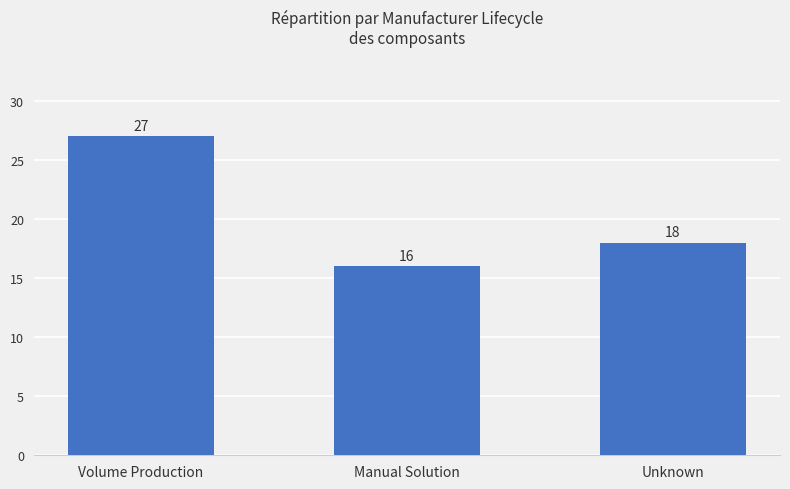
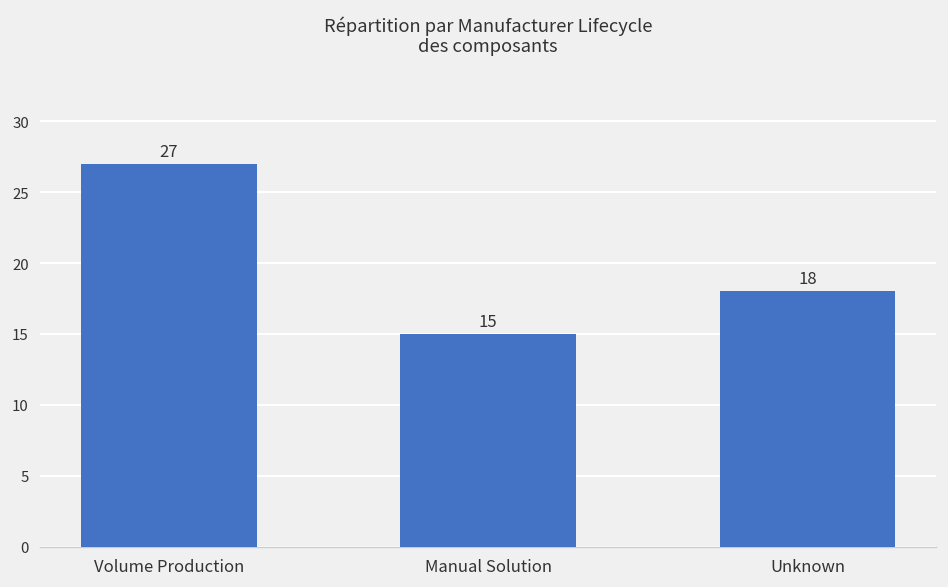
Manual Solution: 16 -> 15
